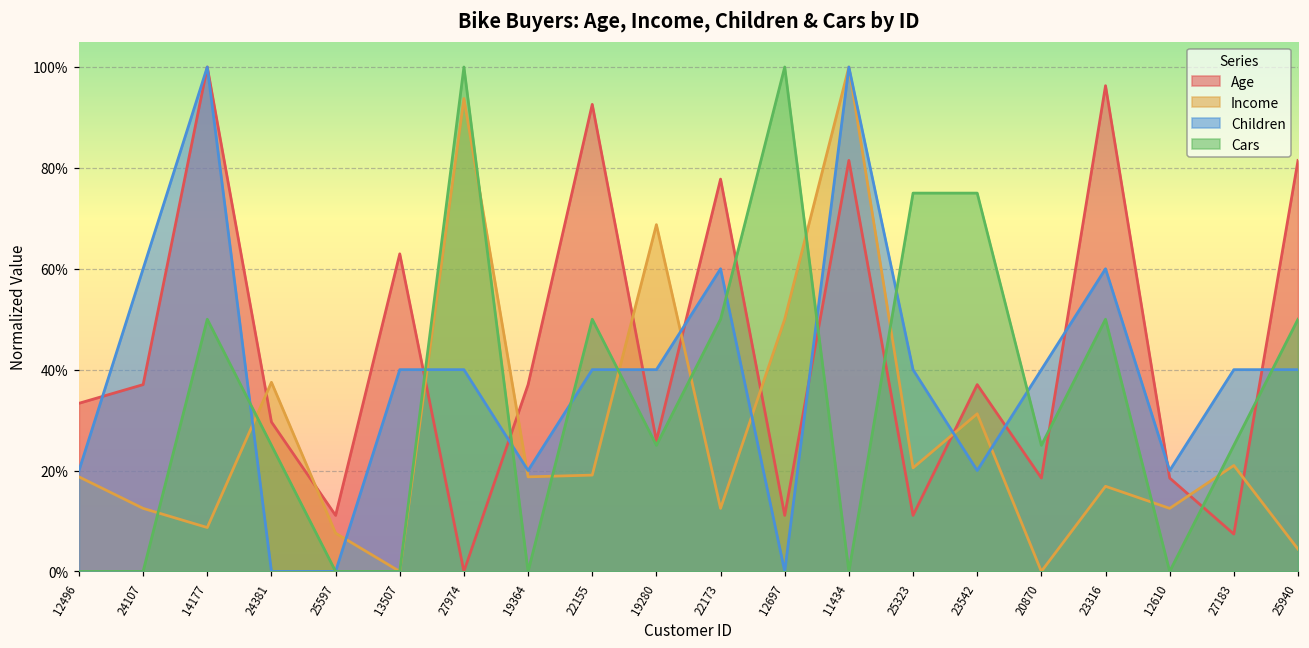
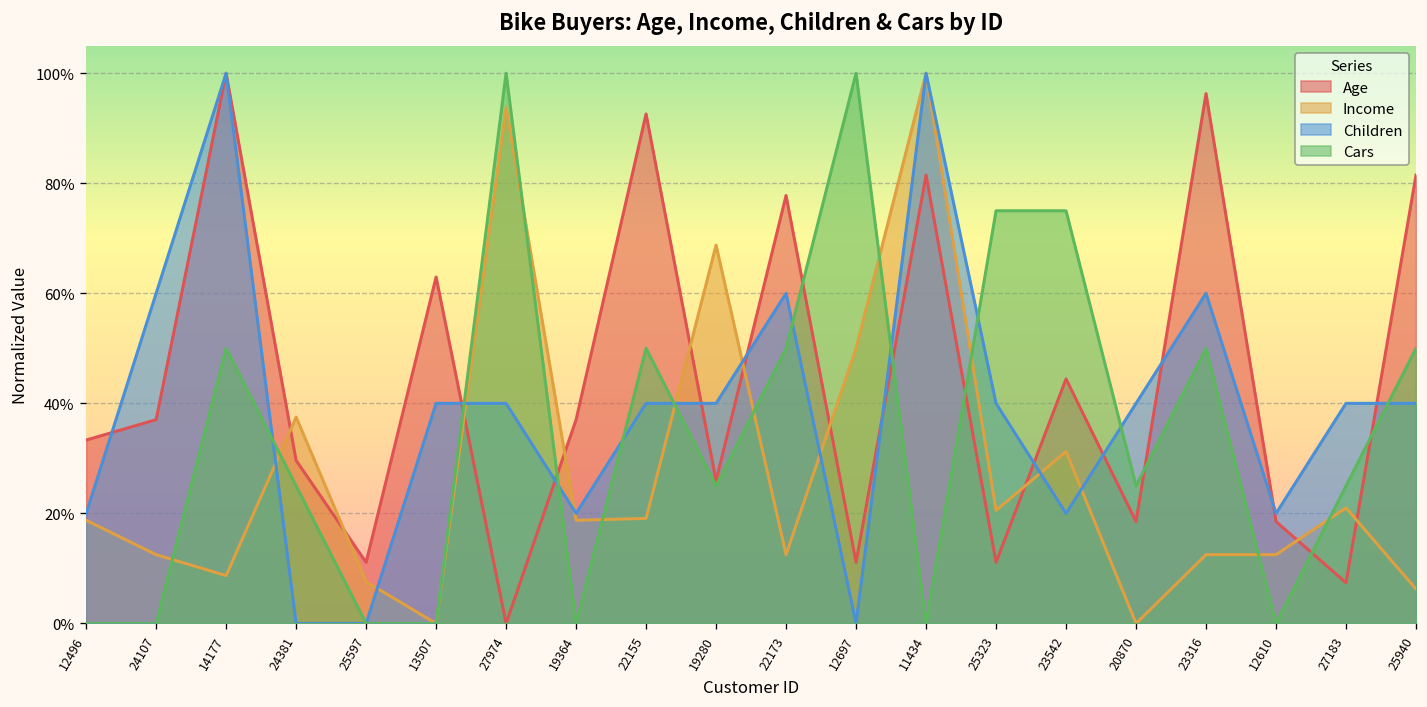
Age, 23542: 37% -> 44%
Income, 23316: 17% -> 13%
Income, 25940: 4% -> 6%
